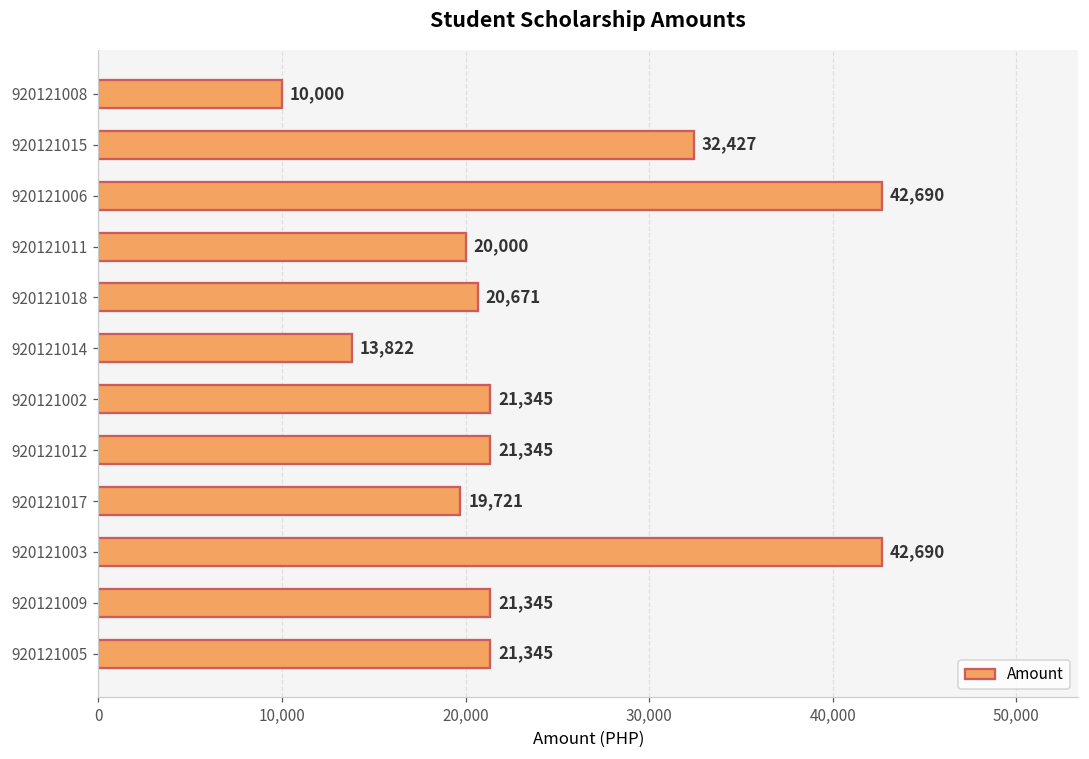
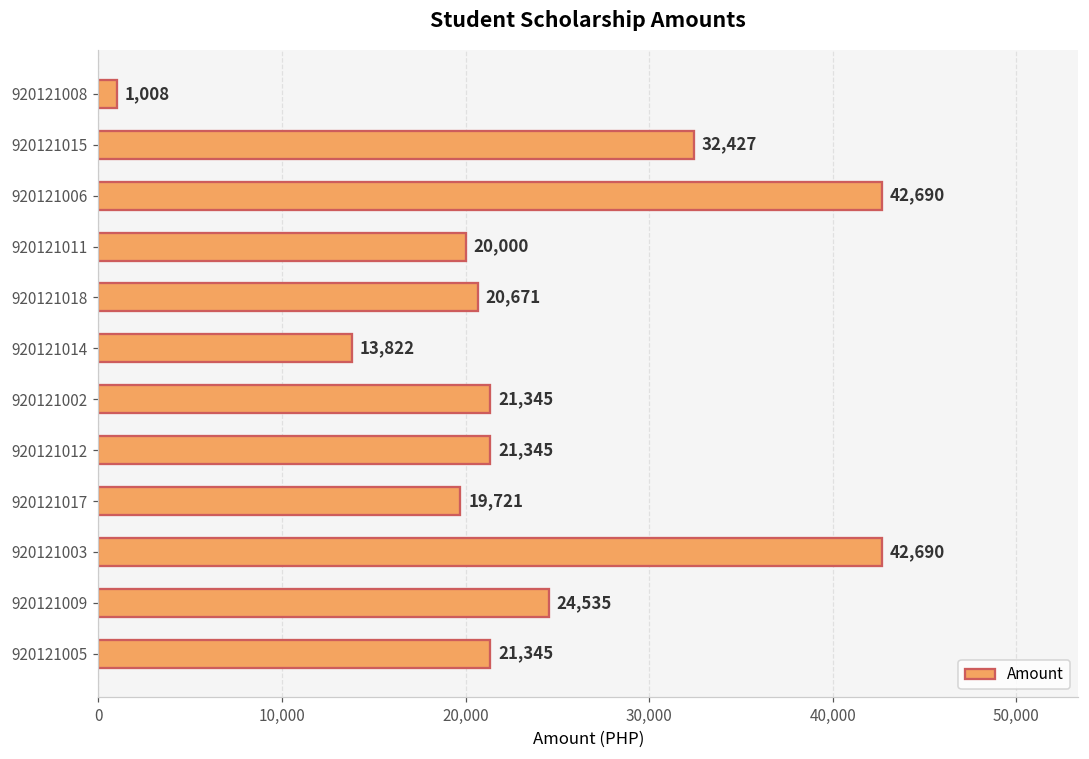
920121008: 10,000 -> 1,008
920121009: 21,345 -> 24,535
